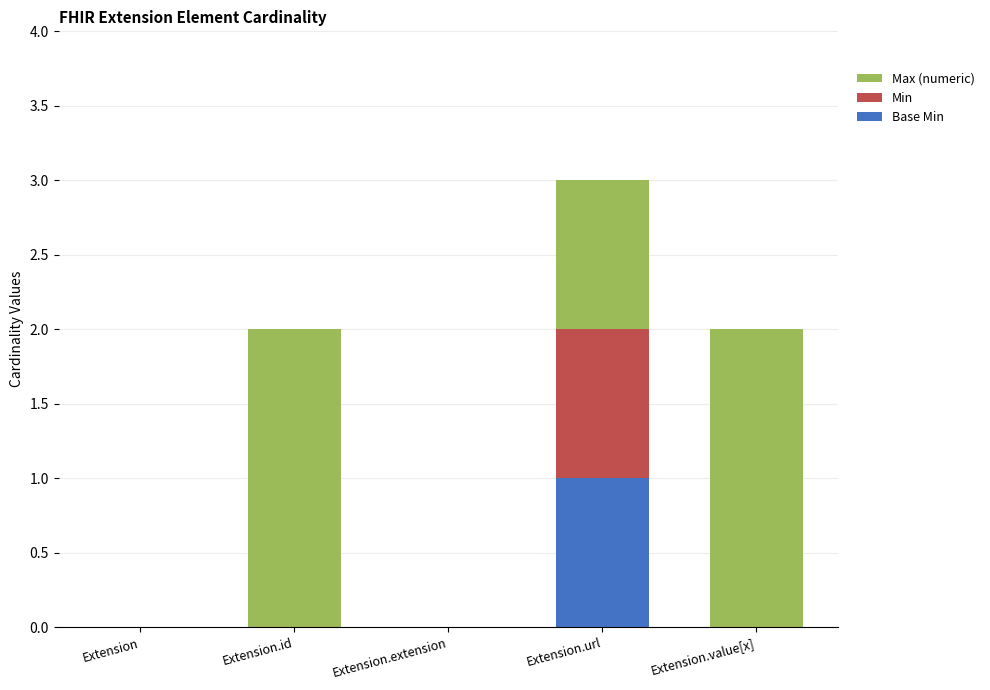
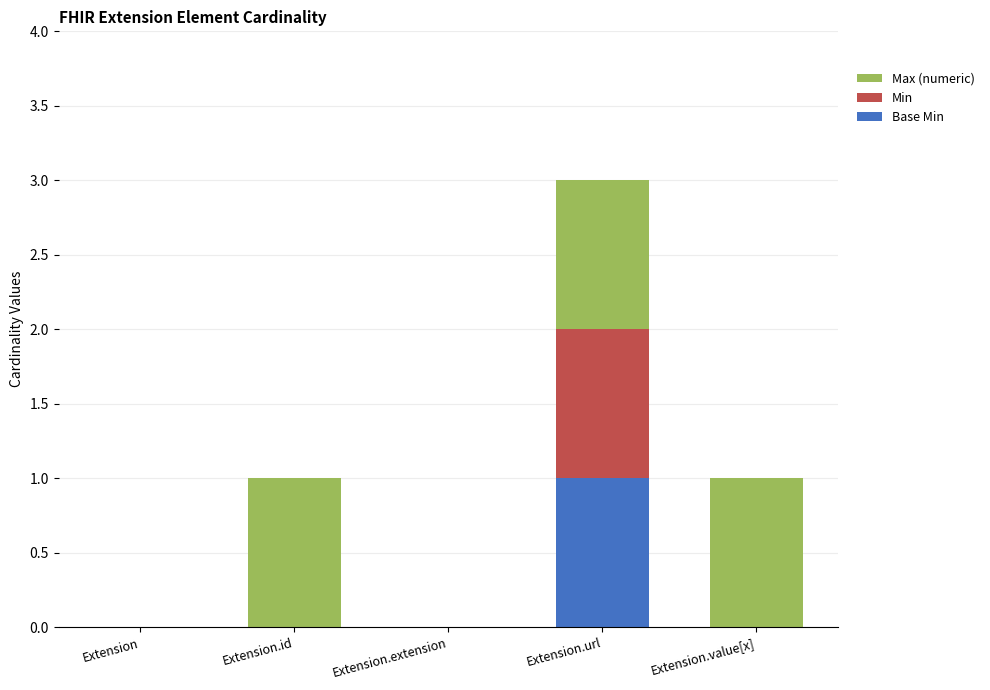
Max (numeric), Extension.id: 2 -> 1
Max (numeric), Extension.value[x]: 2 -> 1
